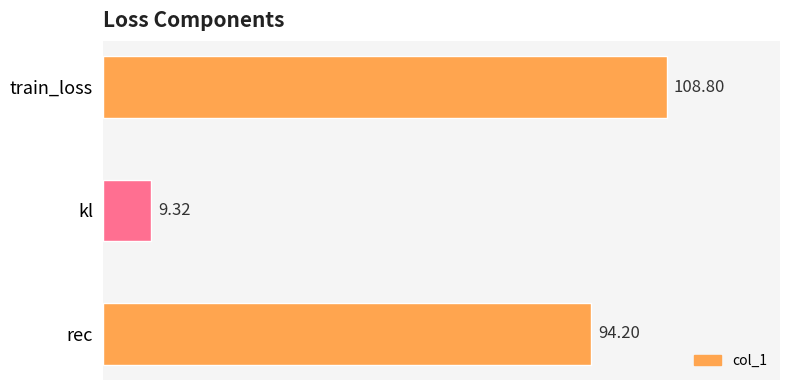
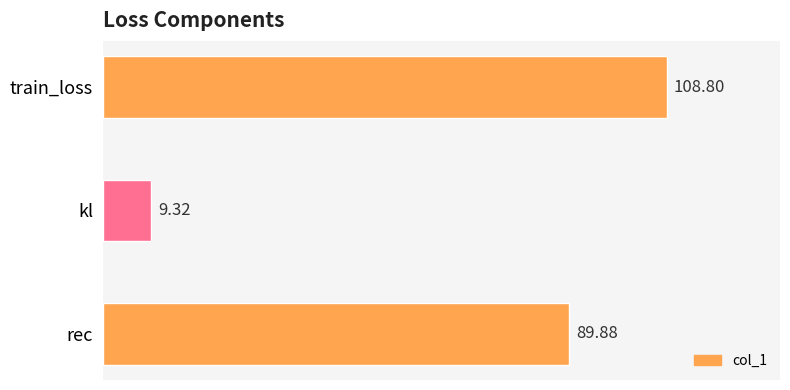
rec: 94.20 -> 89.88
